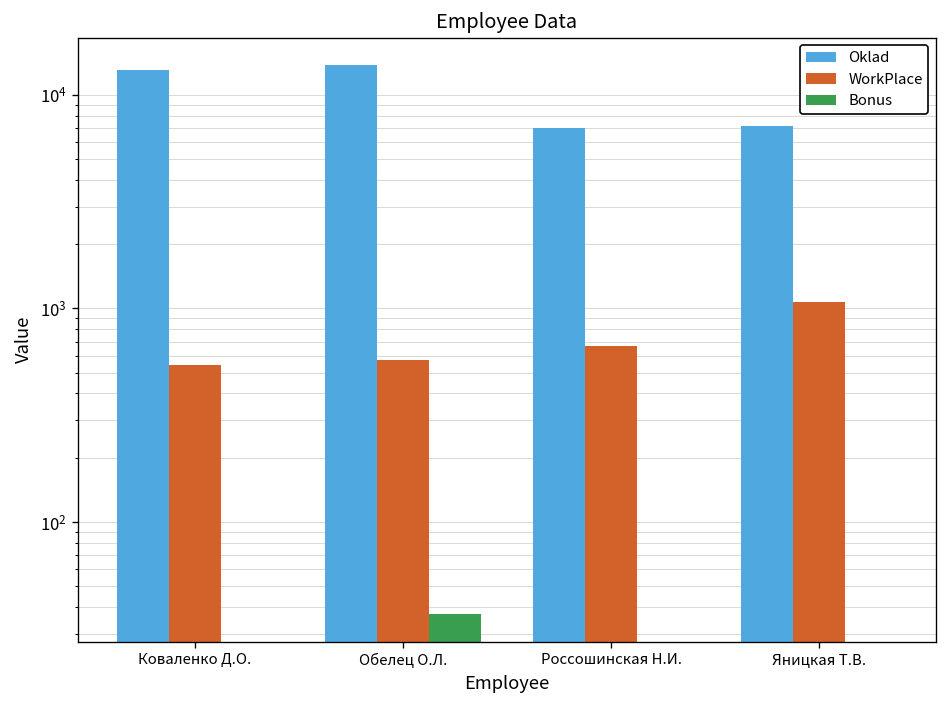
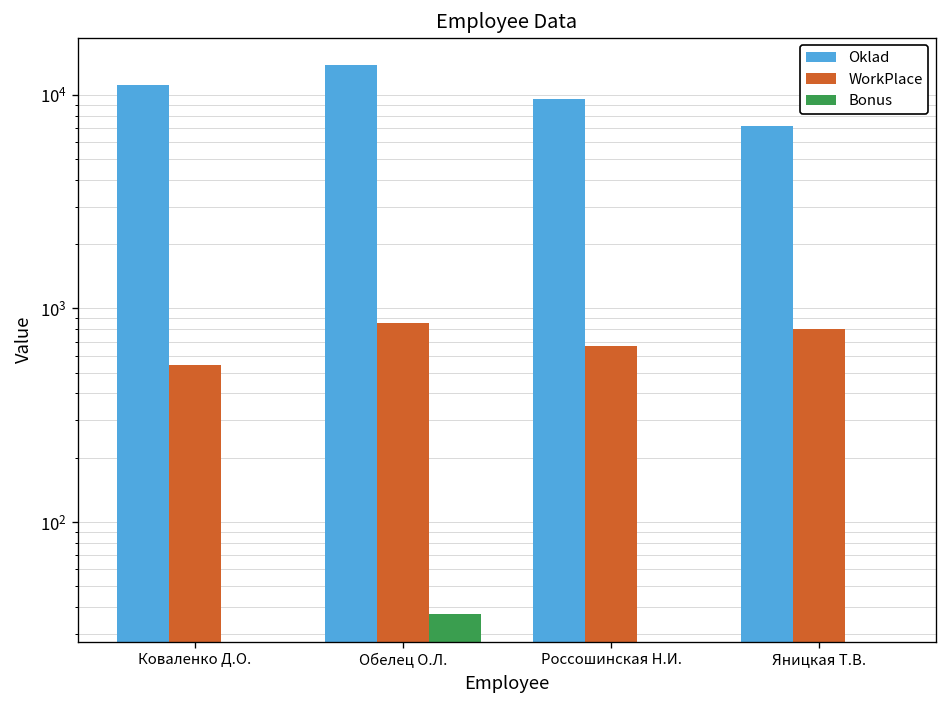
Oklad, Коваленко Д.О.: 13000 -> 11000
WorkPlace, Обелец О.Л.: 570 -> 900
Oklad, Россошинская Н.И.: 7000 -> 10000
WorkPlace, Яницкая Т.В.: 1100 -> 800
